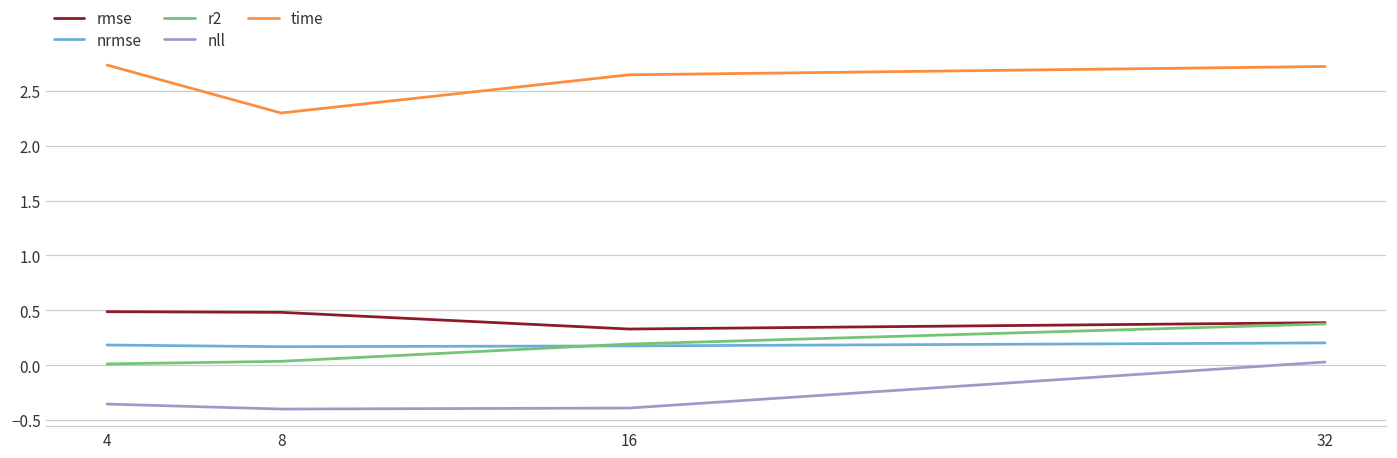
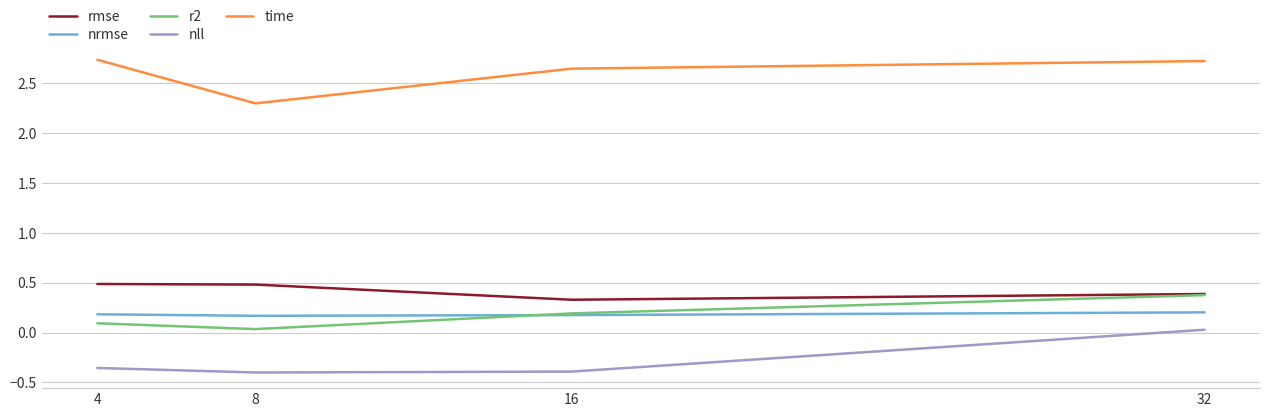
r2, 4: 0.0 -> 0.1
